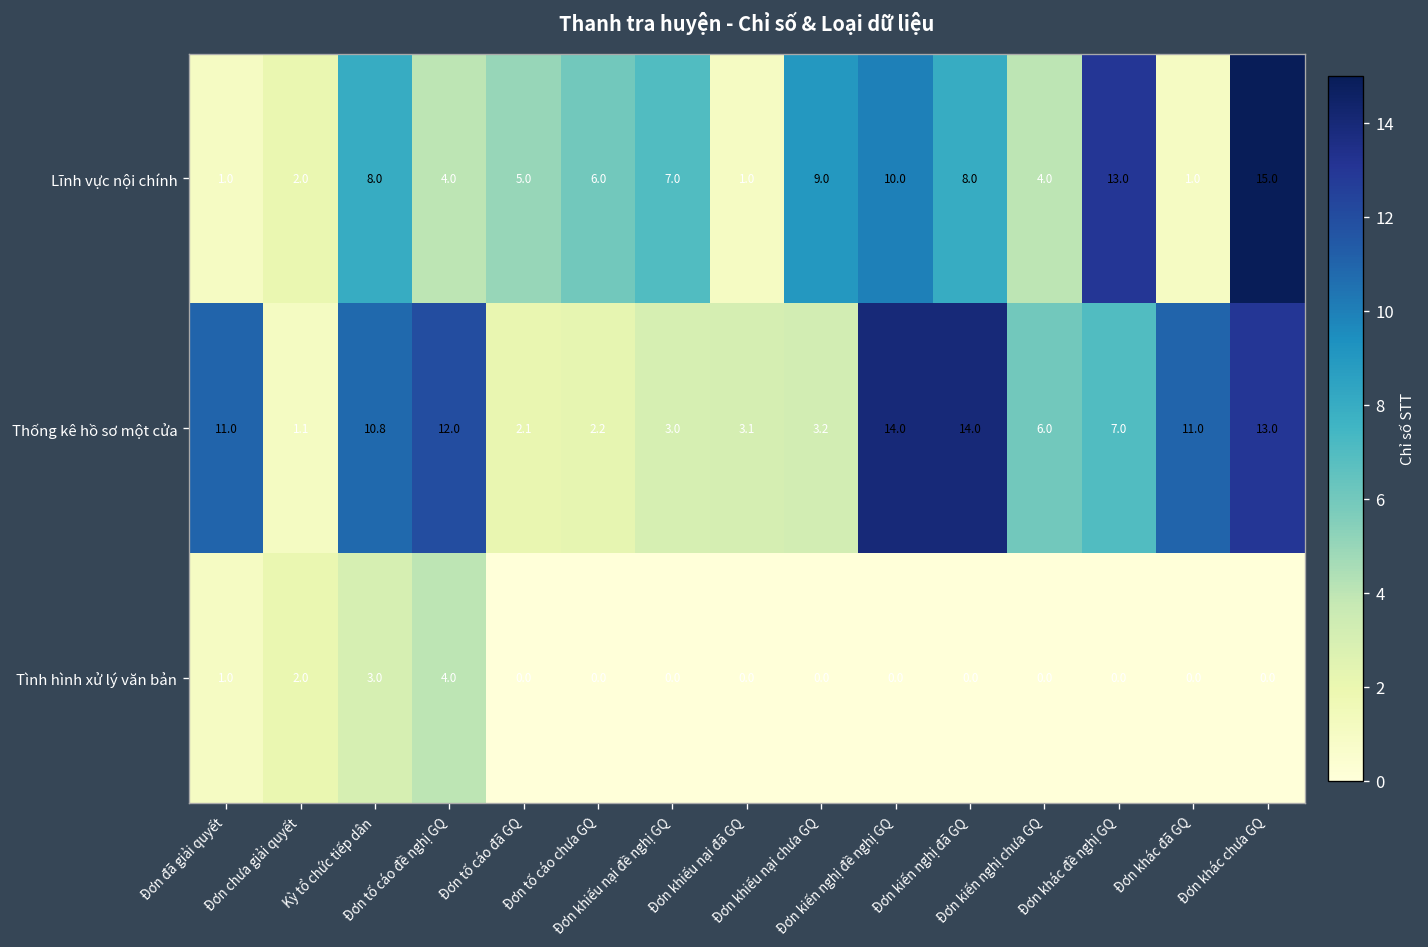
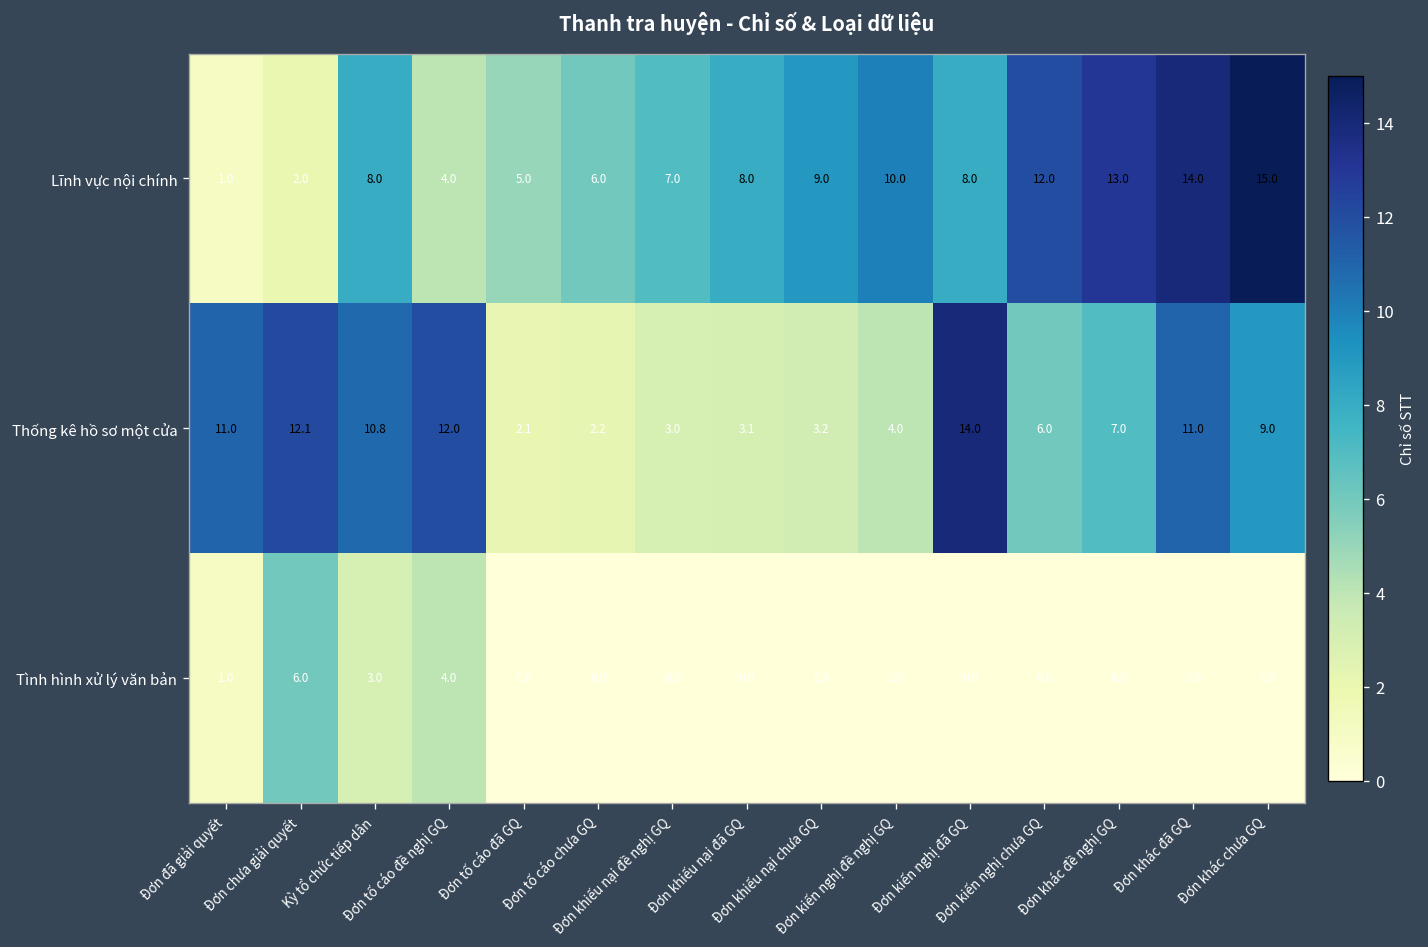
Lĩnh vực nội chính, Đơn khiếu nại đã GQ: 1.0 -> 8.0
Lĩnh vực nội chính, Đơn kiến nghị chưa GQ: 4.0 -> 12.0
Lĩnh vực nội chính, Đơn khác đã GQ: 1.0 -> 14.0
Thống kê hồ sơ một cửa, Đơn chưa giải quyết: 1.1 -> 12.1
Thống kê hồ sơ một cửa, Đơn kiến nghị đề nghị GQ: 14.0 -> 4.0
Thống kê hồ sơ một cửa, Đơn khác chưa GQ: 13.0 -> 9.0
Tình hình xử lý văn bản, Đơn chưa giải quyết: 2.0 -> 6.0
